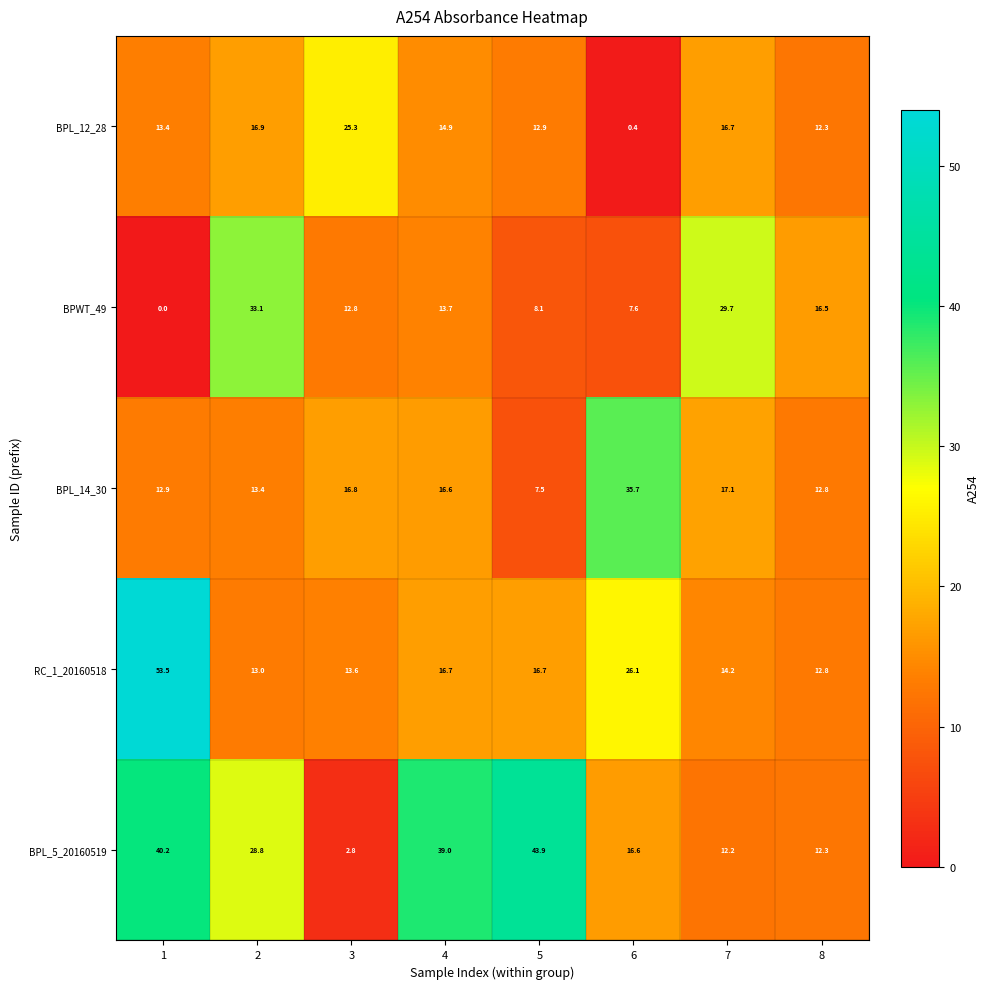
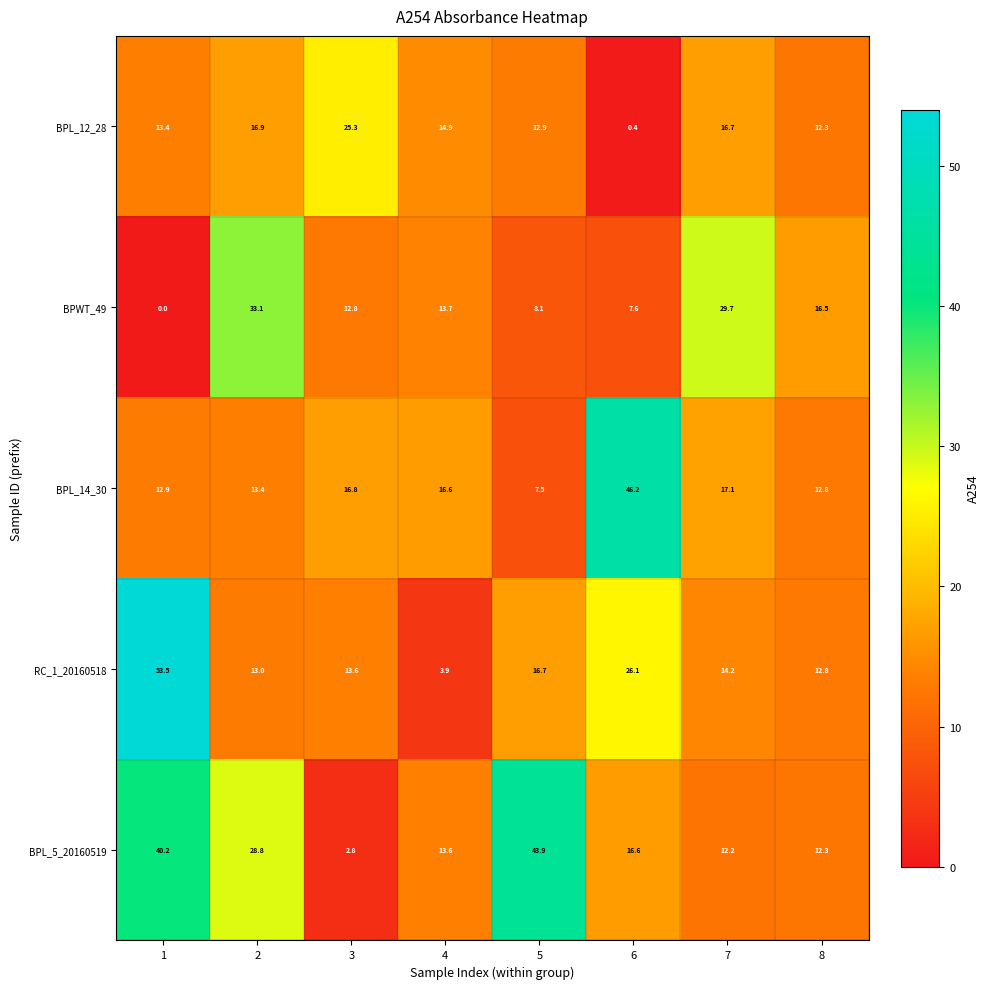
BPL_14_30, 6: 35.7 -> 46.2
RC_1_20160518, 4: 16.7 -> 3.9
BPL_5_20160519, 4: 39.0 -> 13.6
